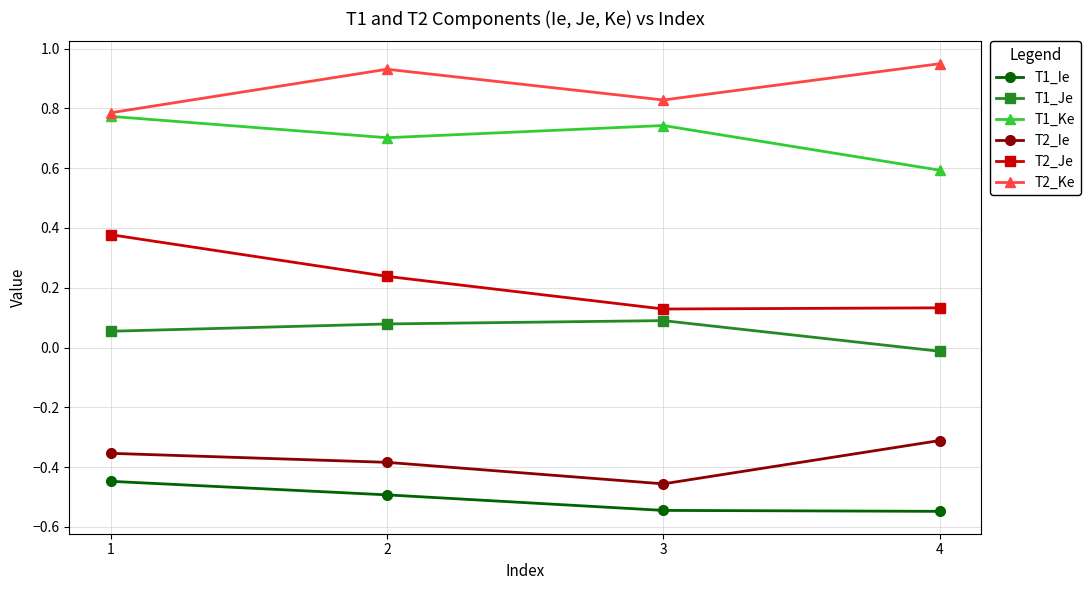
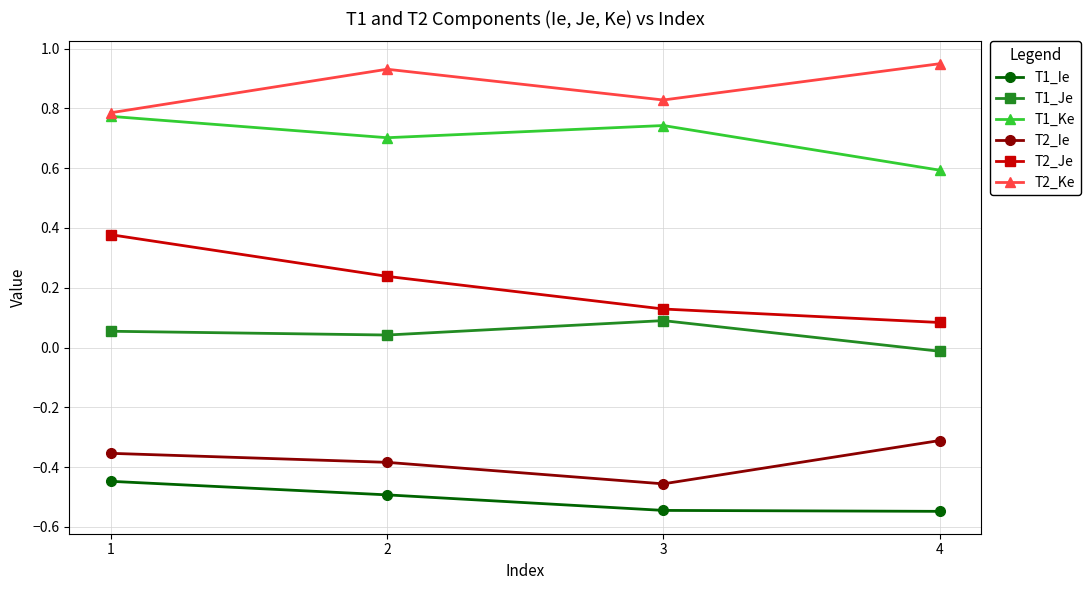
T1_Je, 2: 0.08 -> 0.04
T2_Je, 4: 0.13 -> 0.08
